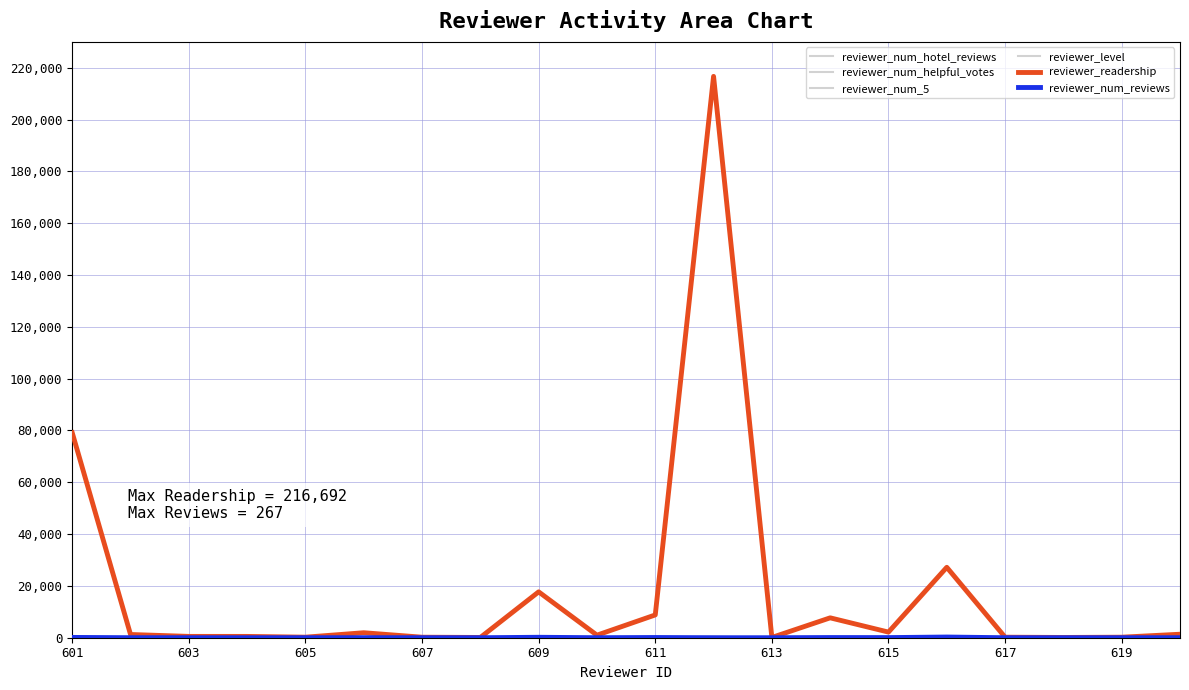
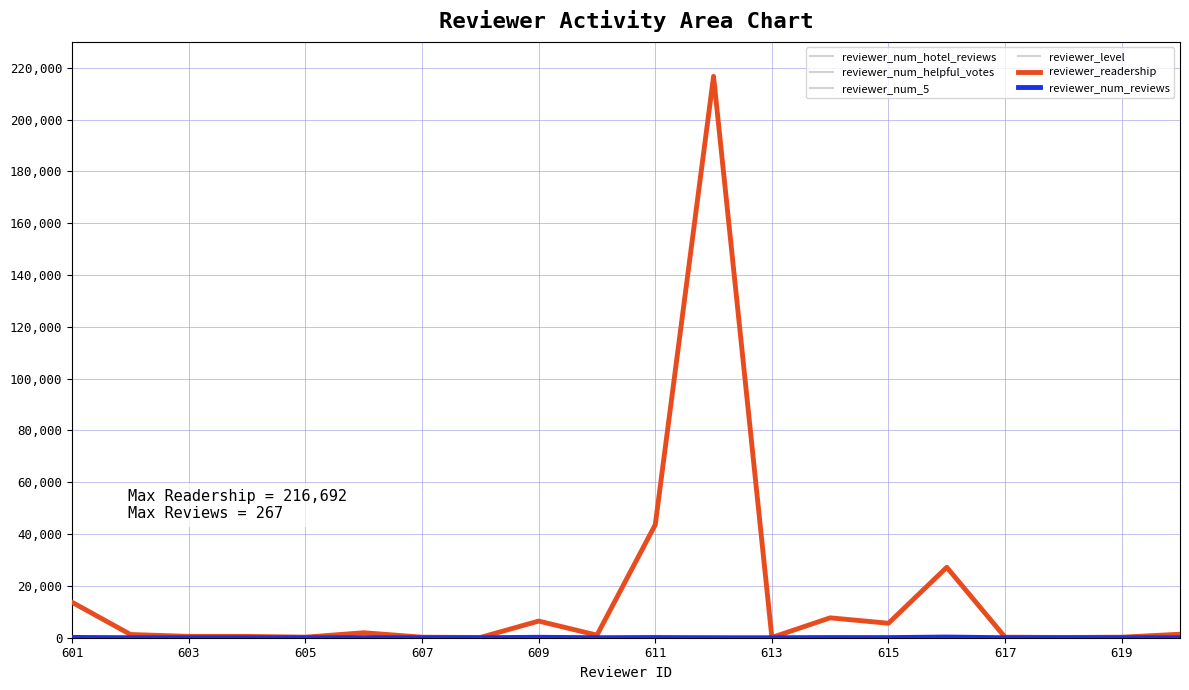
reviewer_readership, 601: 79,000 -> 14,000
reviewer_readership, 609: 18,000 -> 6,000
reviewer_readership, 611: 9,000 -> 44,000
reviewer_readership, 615: 2,000 -> 6,000
